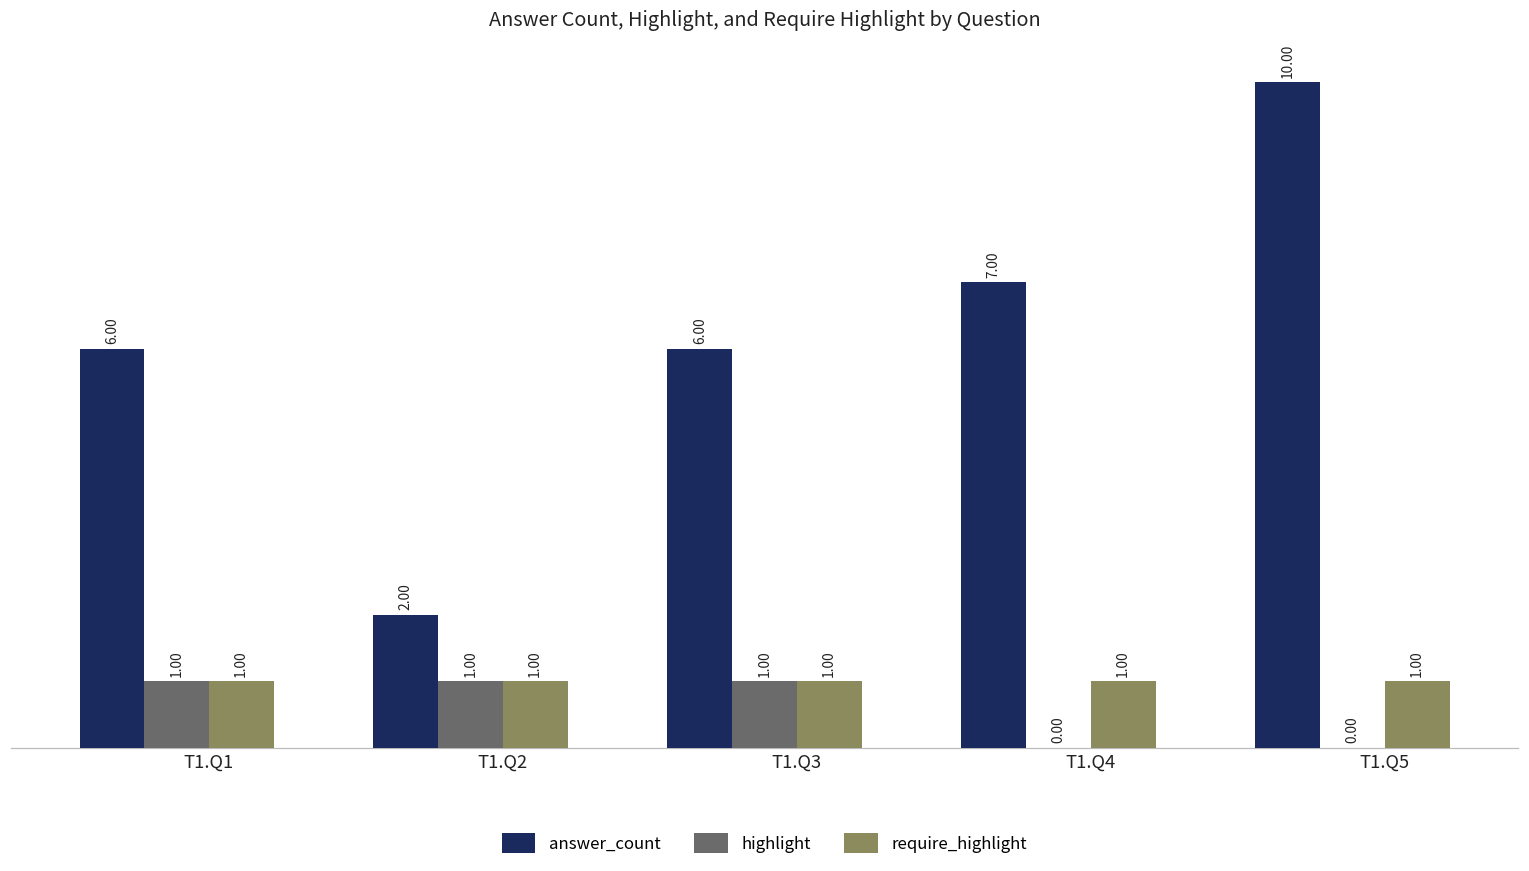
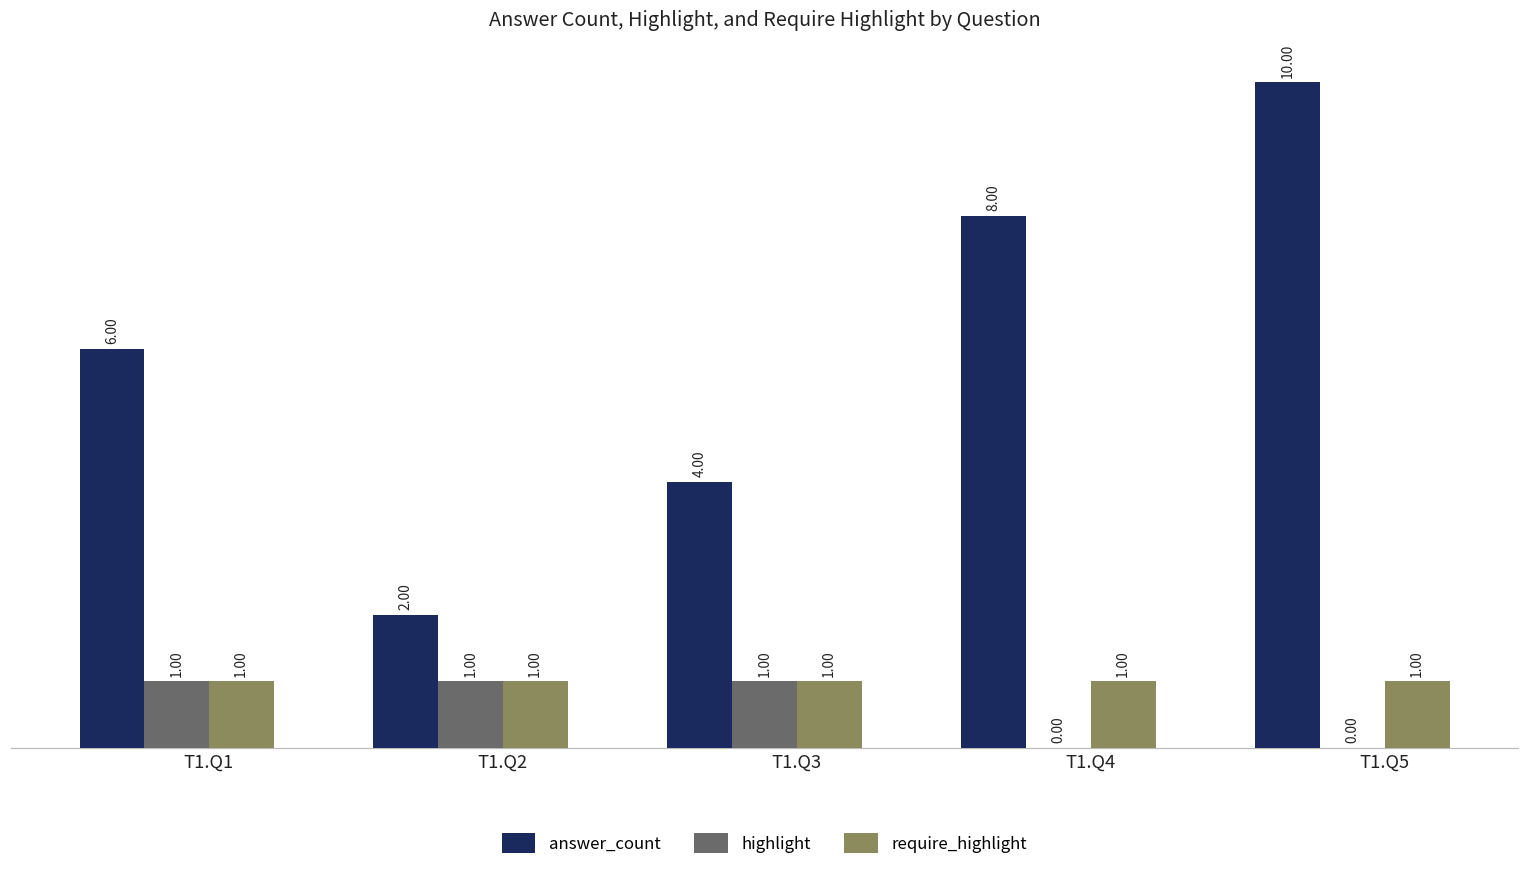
answer_count, T1.Q3: 6.00 -> 4.00
answer_count, T1.Q4: 7.00 -> 8.00
